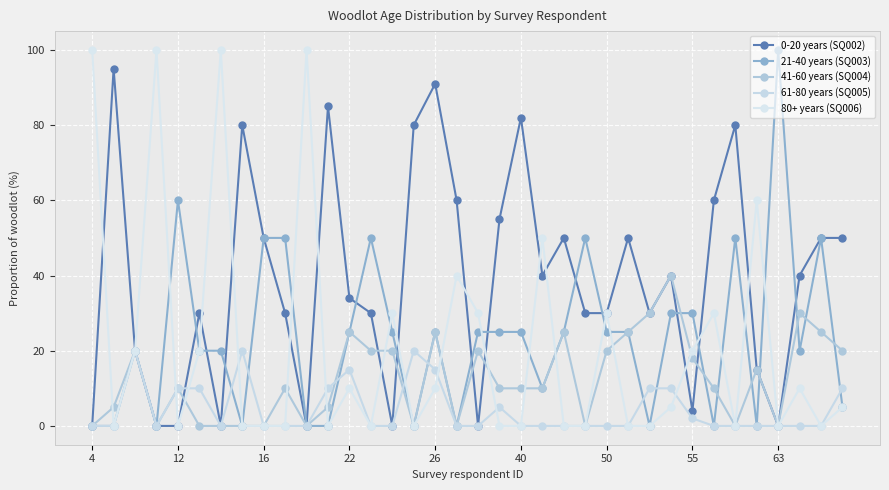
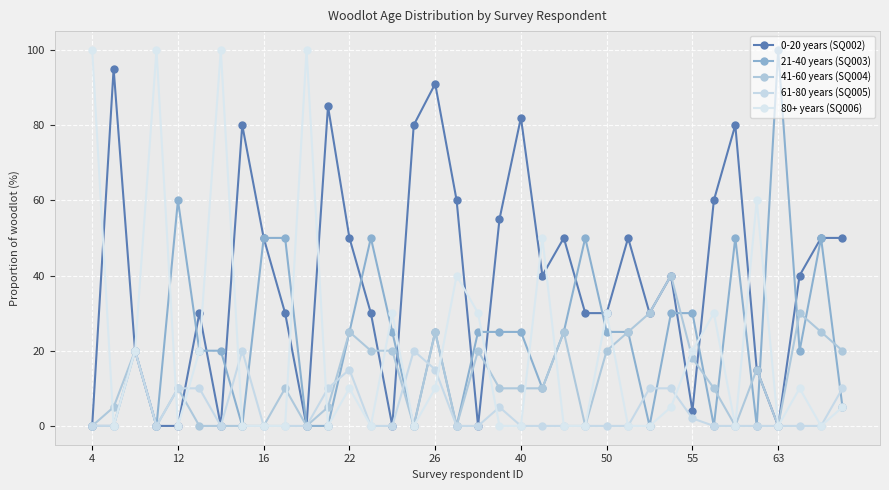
0-20 years (SQ002), 22: 34 -> 50
